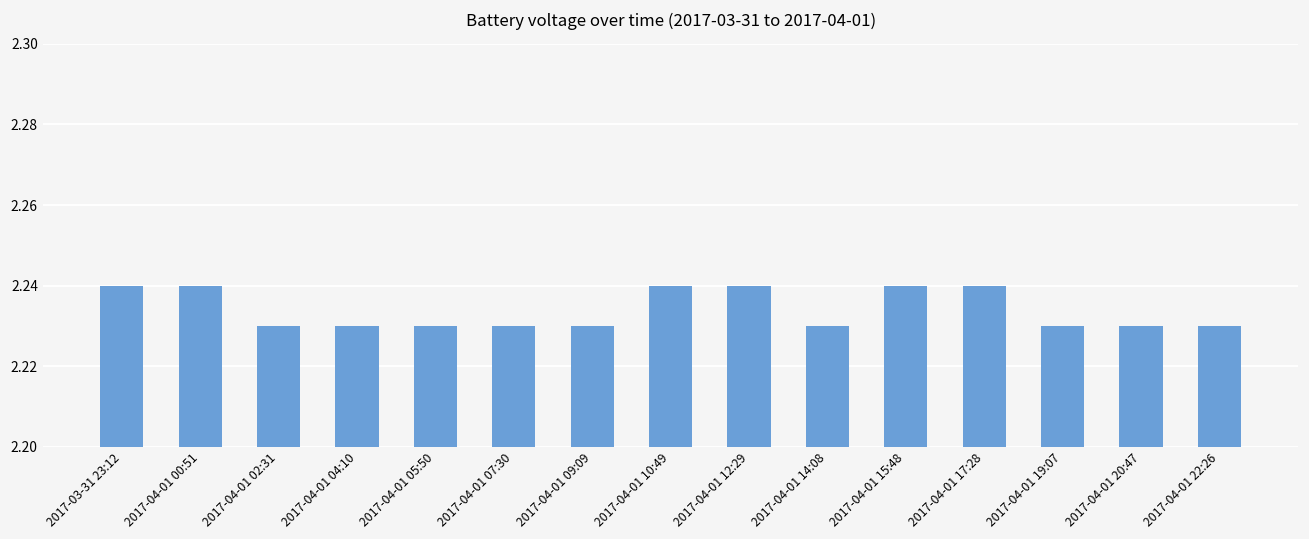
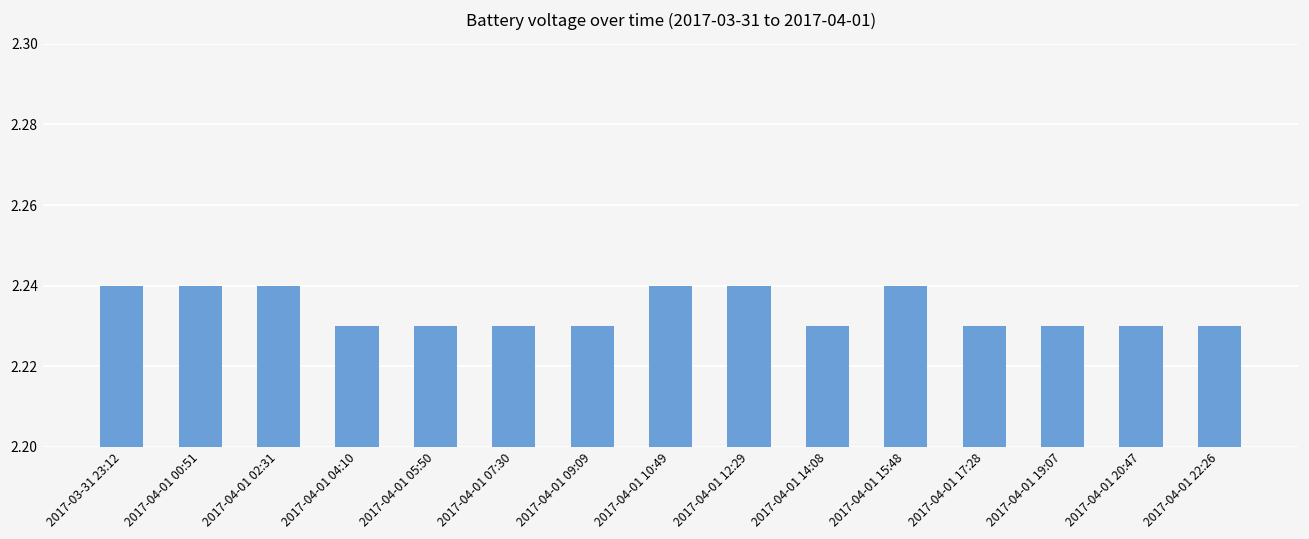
2017-04-01 02:31: 2.23 -> 2.24
2017-04-01 17:28: 2.24 -> 2.23
